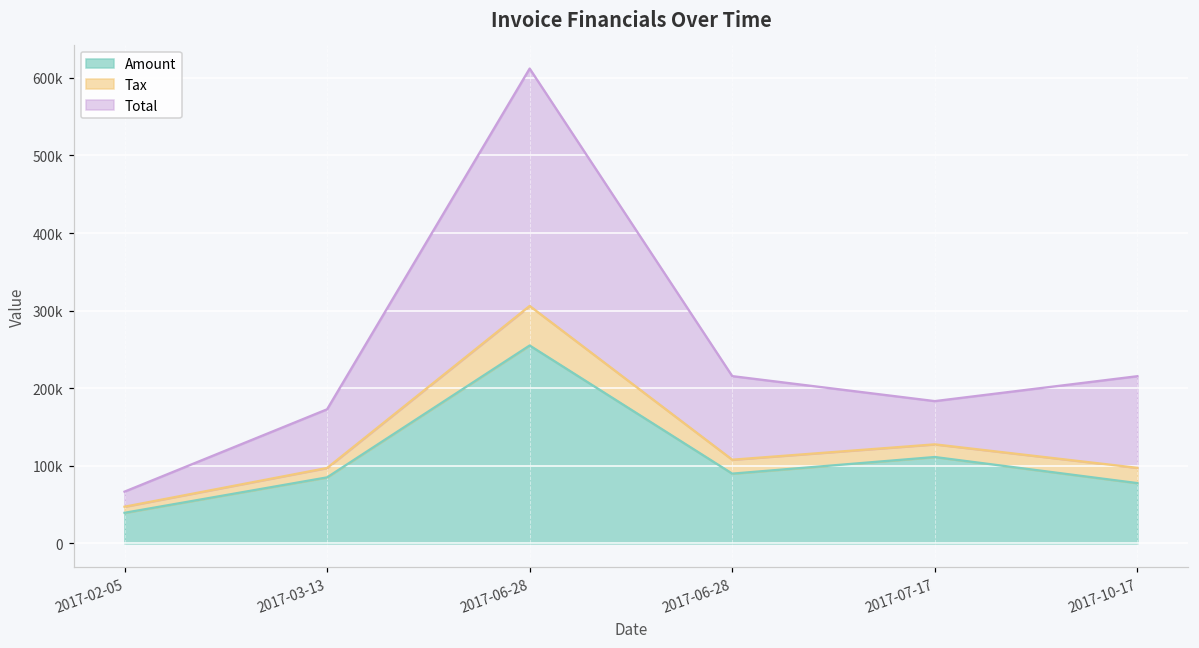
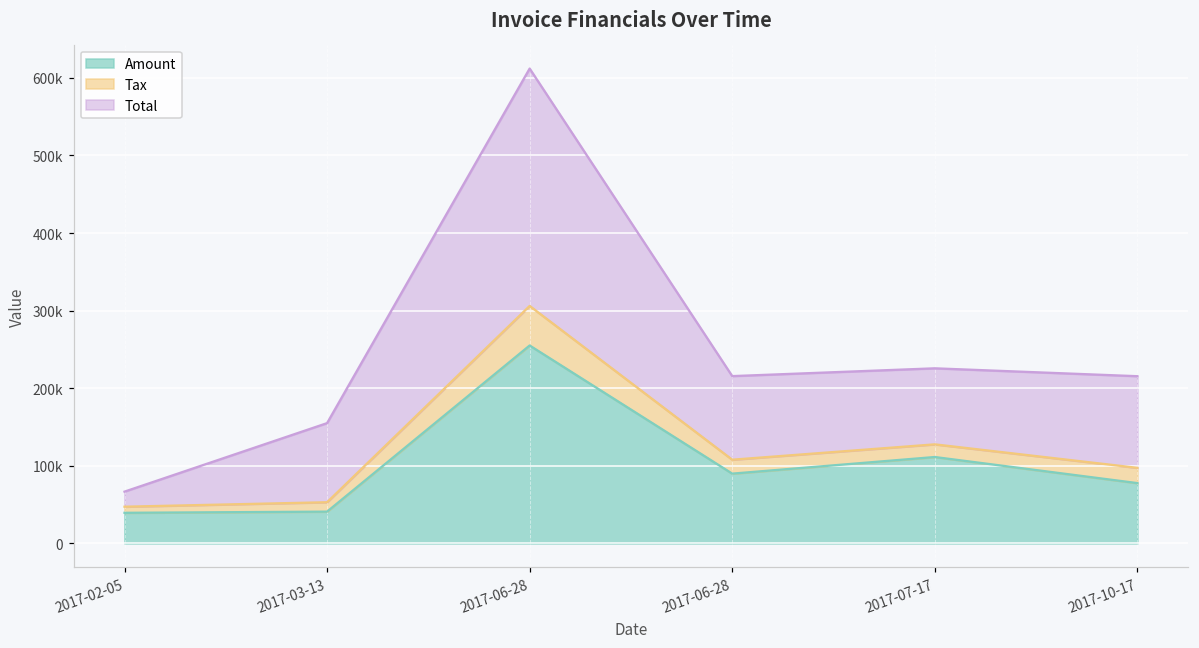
Amount, 2017-03-13: 80000 -> 40000
Total, 2017-03-13: 80000 -> 100000
Total, 2017-07-17: 60000 -> 100000
